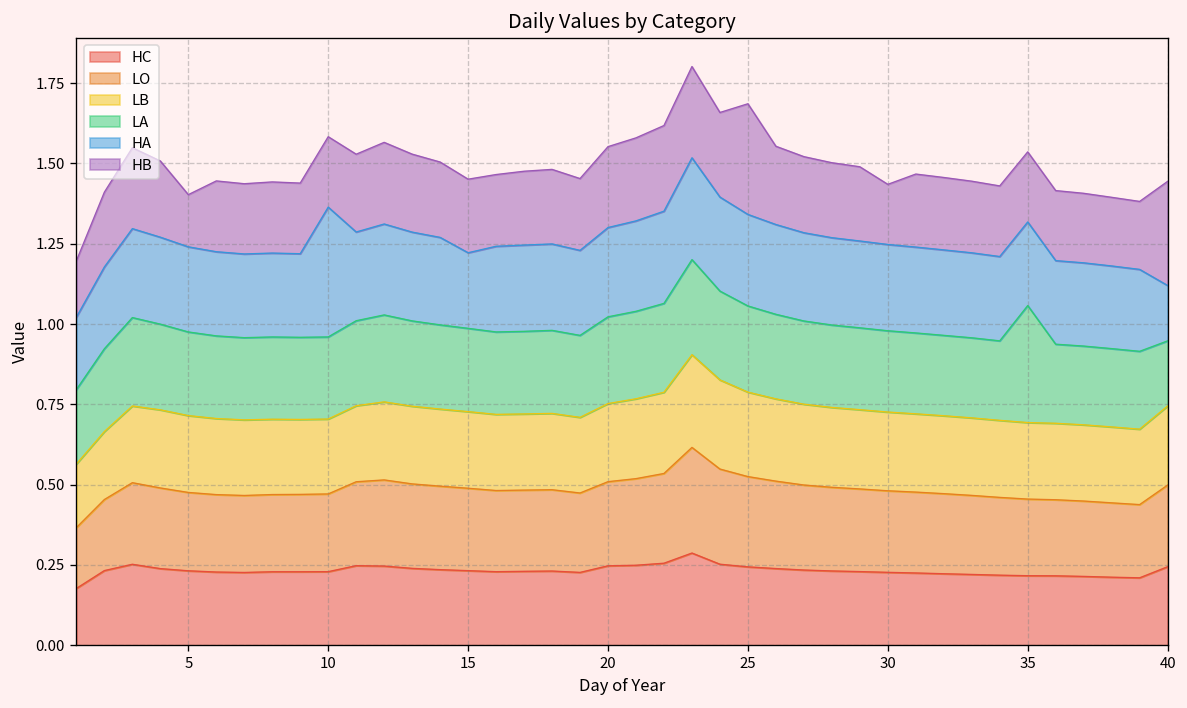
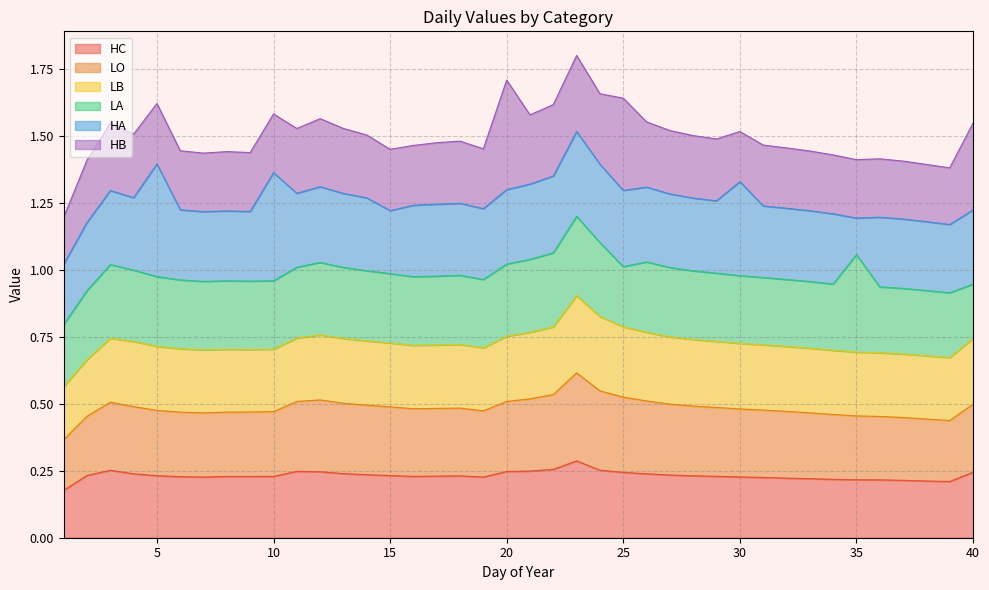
HA, 5: 0.27 -> 0.42
HB, 5: 0.16 -> 0.23
HB, 20: 0.25 -> 0.41
LA, 25: 0.27 -> 0.22
HA, 30: 0.27 -> 0.35
HA, 35: 0.26 -> 0.14
HA, 40: 0.17 -> 0.28
